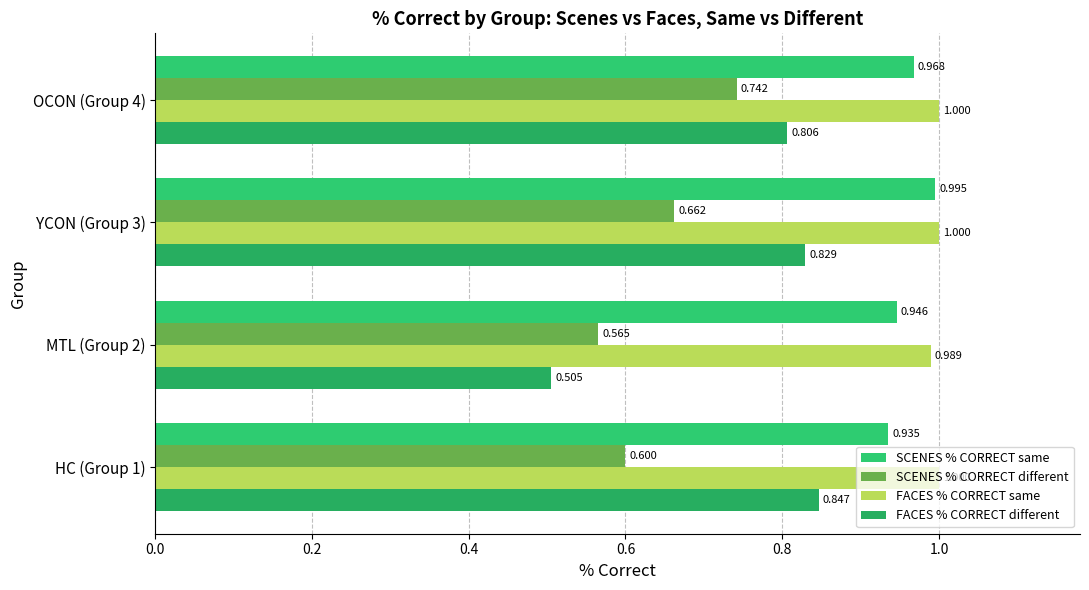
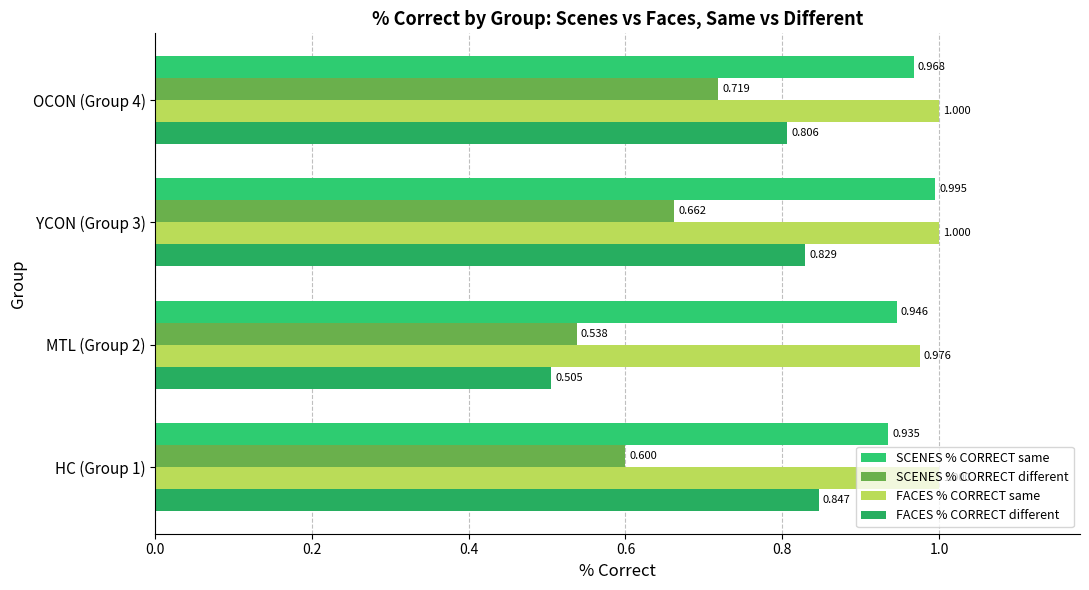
SCENES % CORRECT different, OCON (Group 4): 0.742 -> 0.719
SCENES % CORRECT different, MTL (Group 2): 0.565 -> 0.538
FACES % CORRECT same, MTL (Group 2): 0.989 -> 0.976
